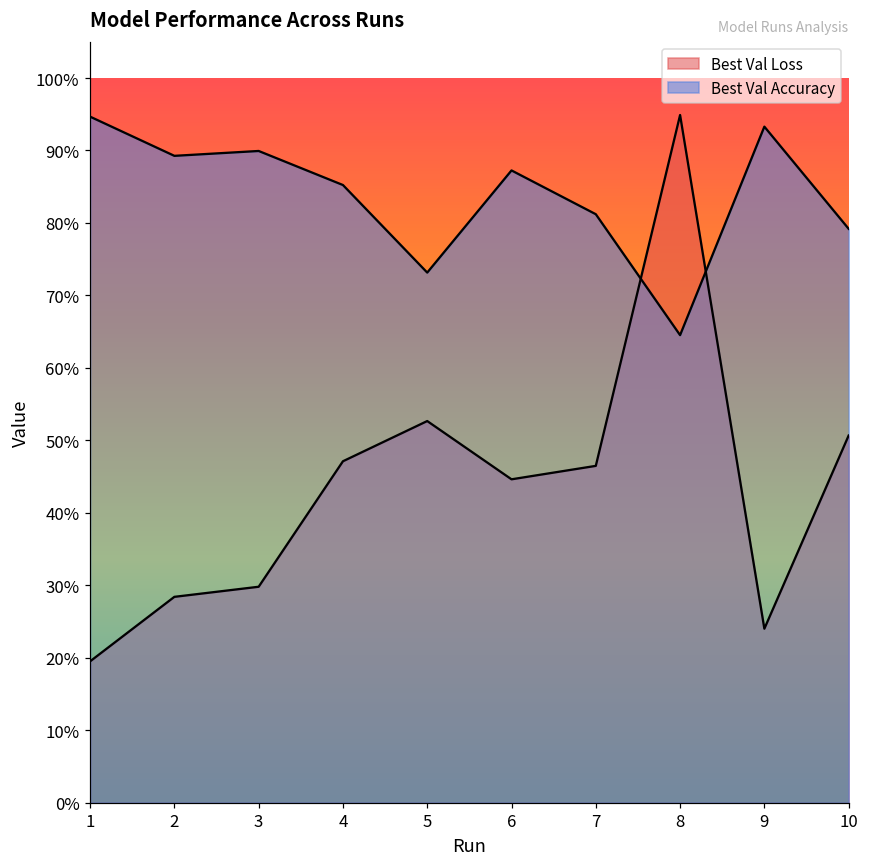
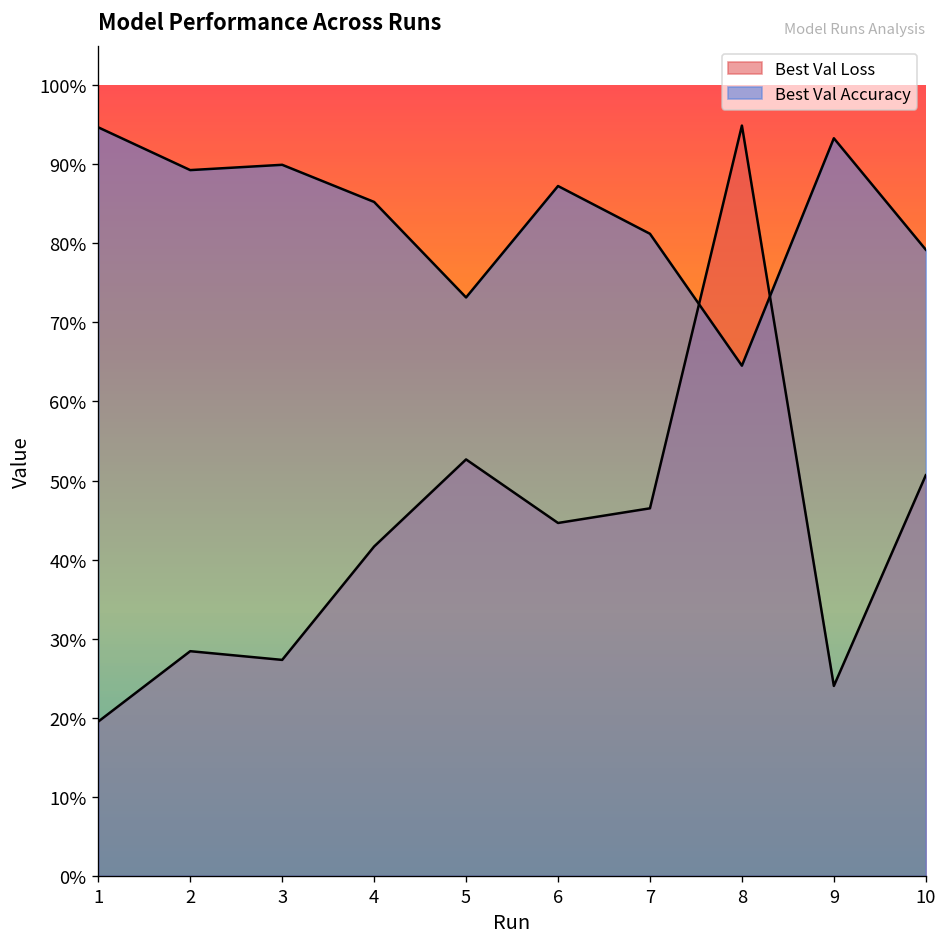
Best Val Loss, 3: 30% -> 27%
Best Val Loss, 4: 47% -> 42%
